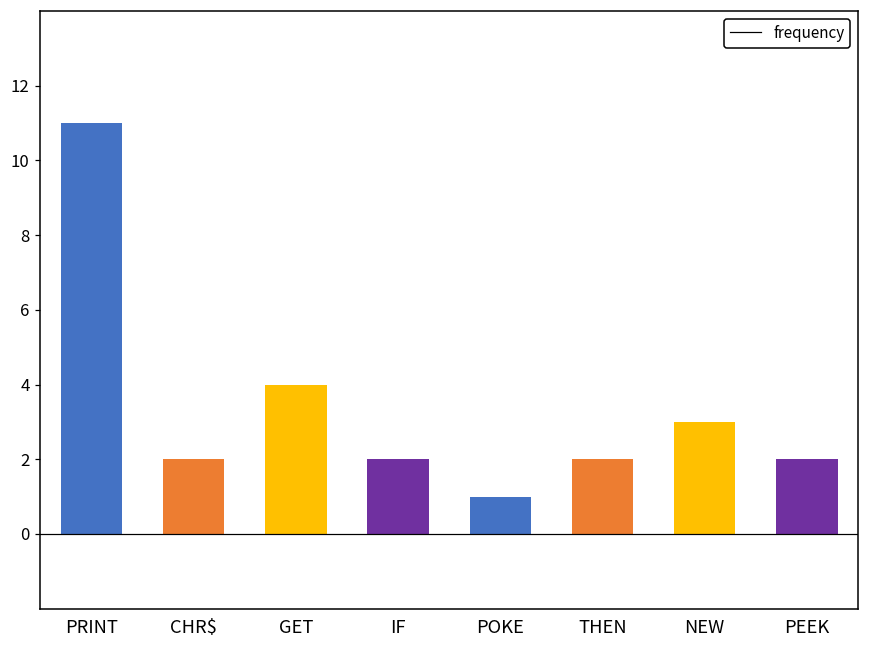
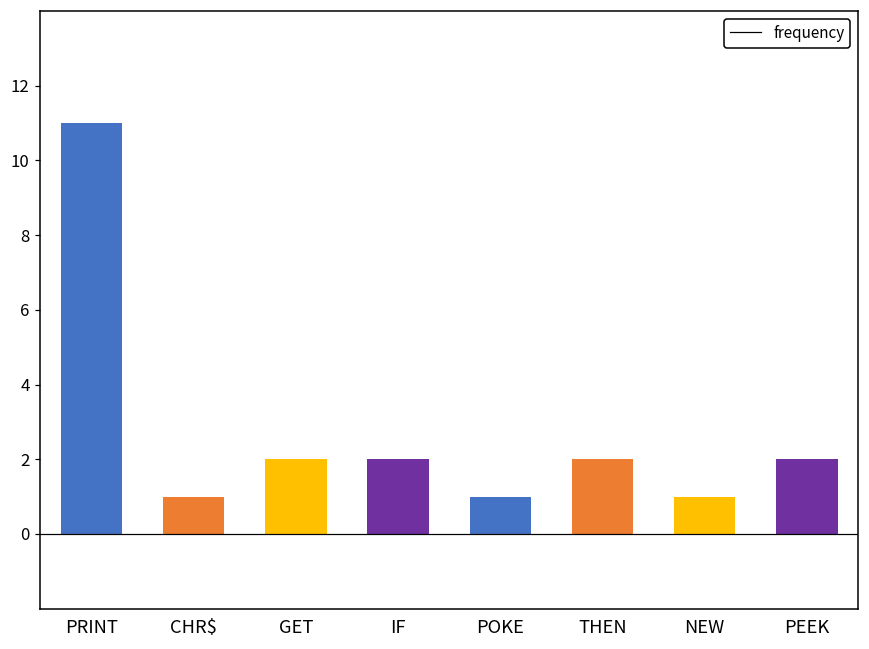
CHR$: 2 -> 1
GET: 4 -> 2
NEW: 3 -> 1
